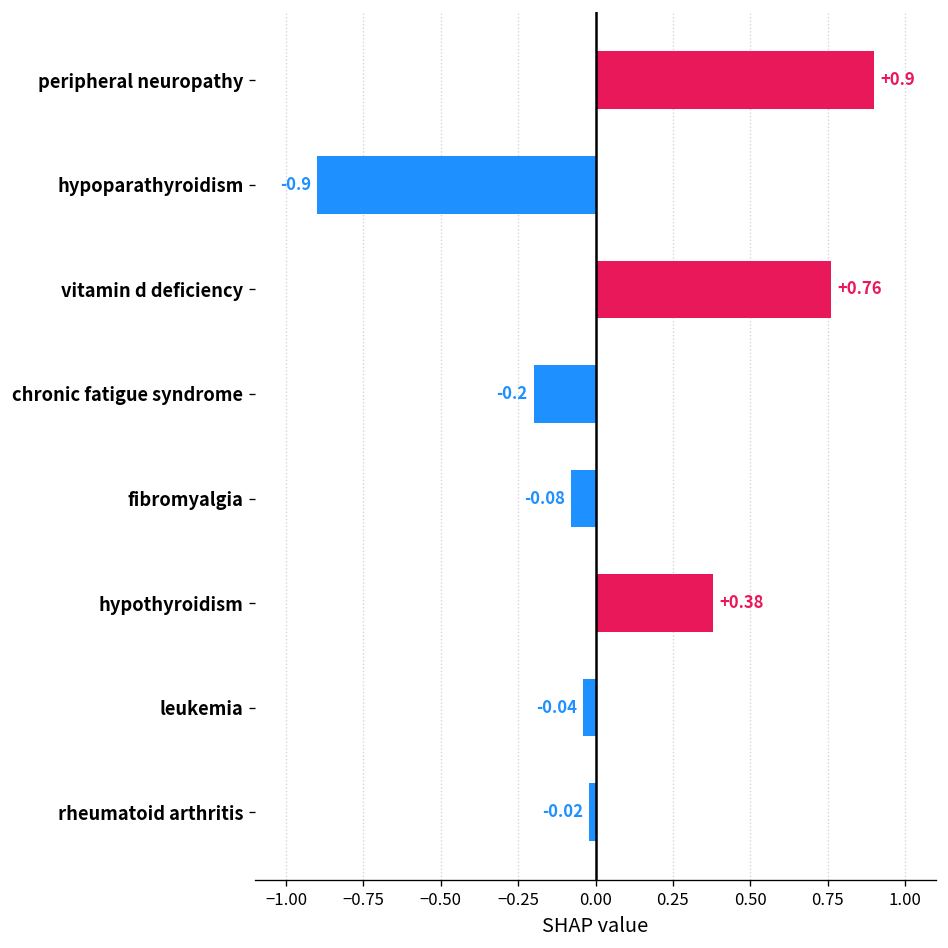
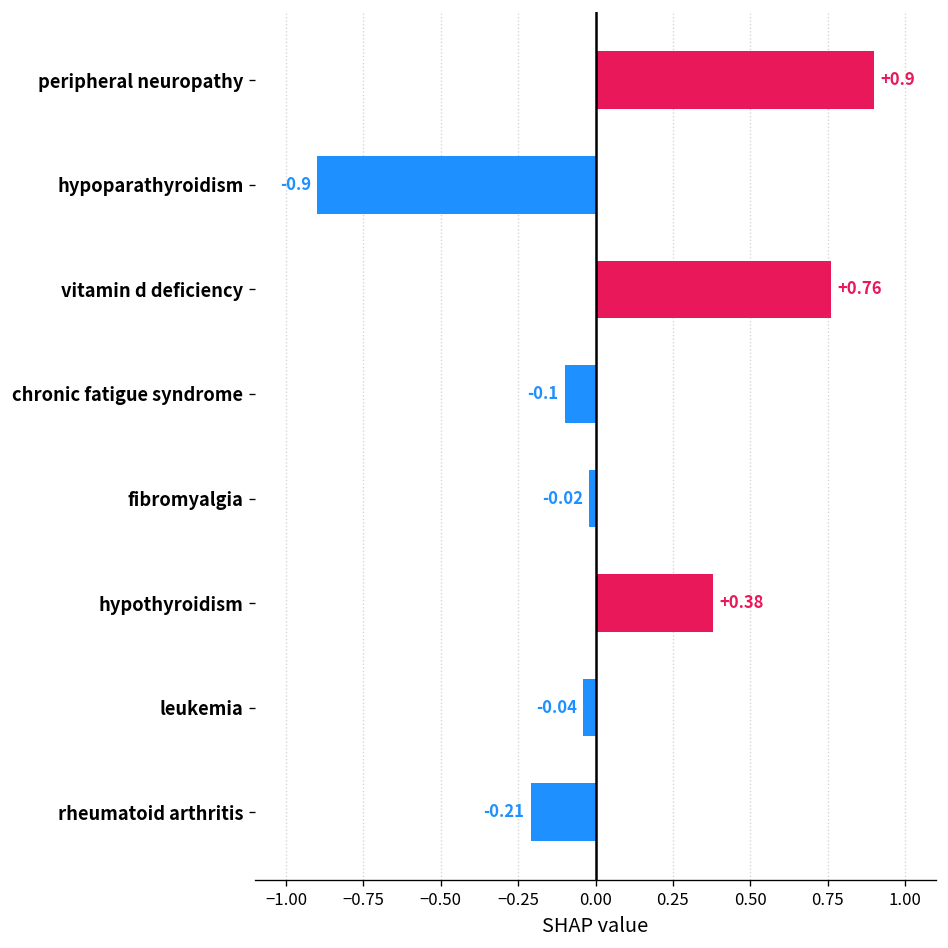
chronic fatigue syndrome: -0.2 -> -0.1
fibromyalgia: -0.08 -> -0.02
rheumatoid arthritis: -0.02 -> -0.21
